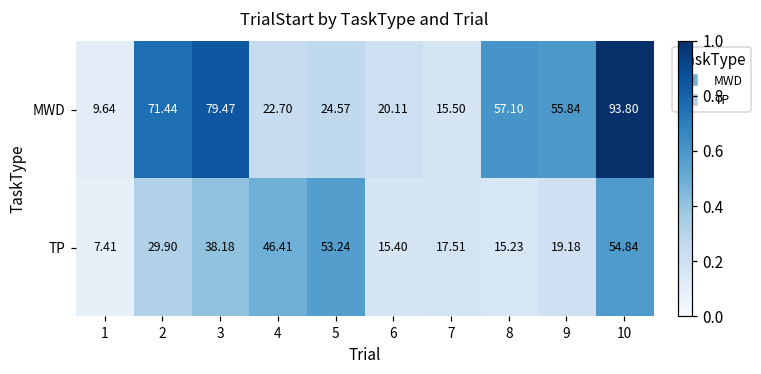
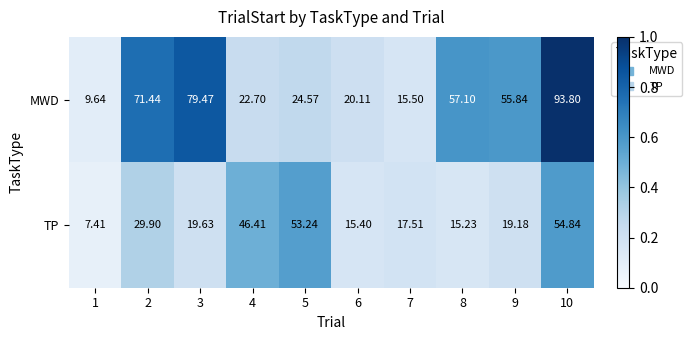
TP, 3: 38.18 -> 19.63
